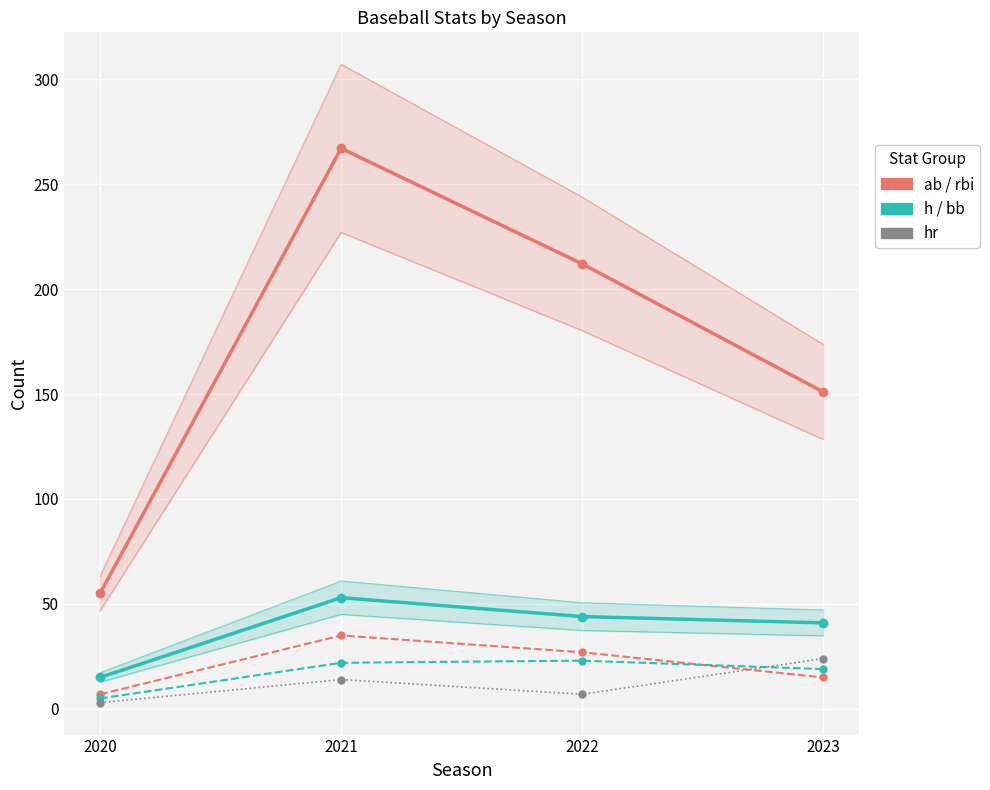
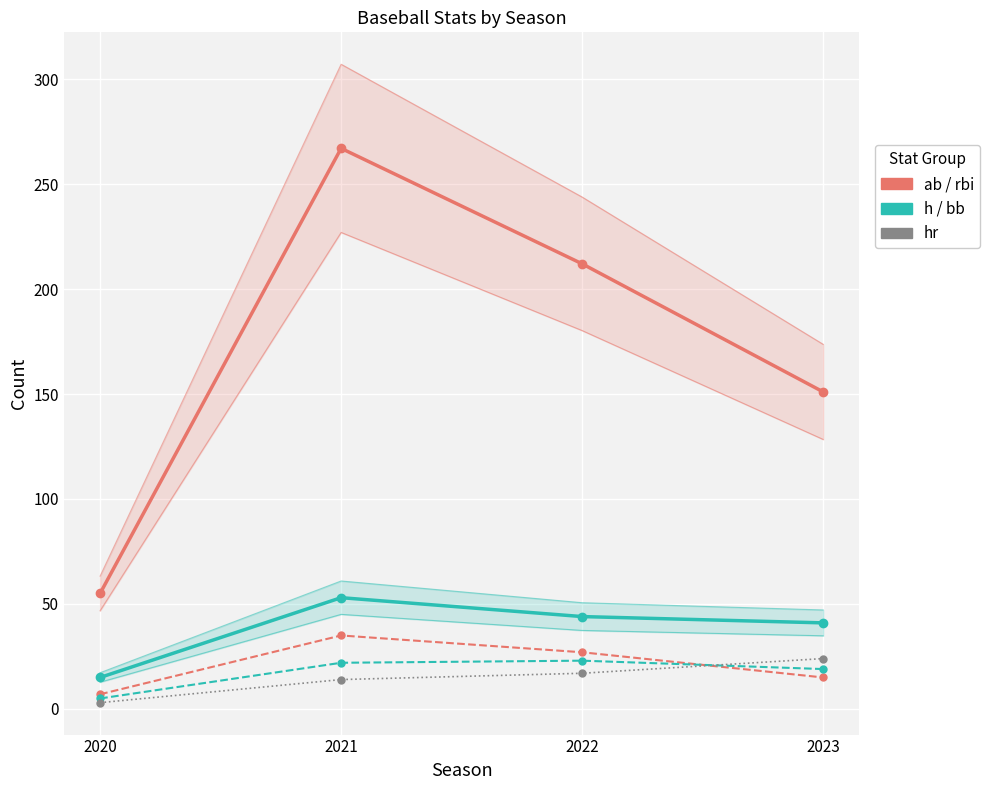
hr, 2022: 7 -> 17
